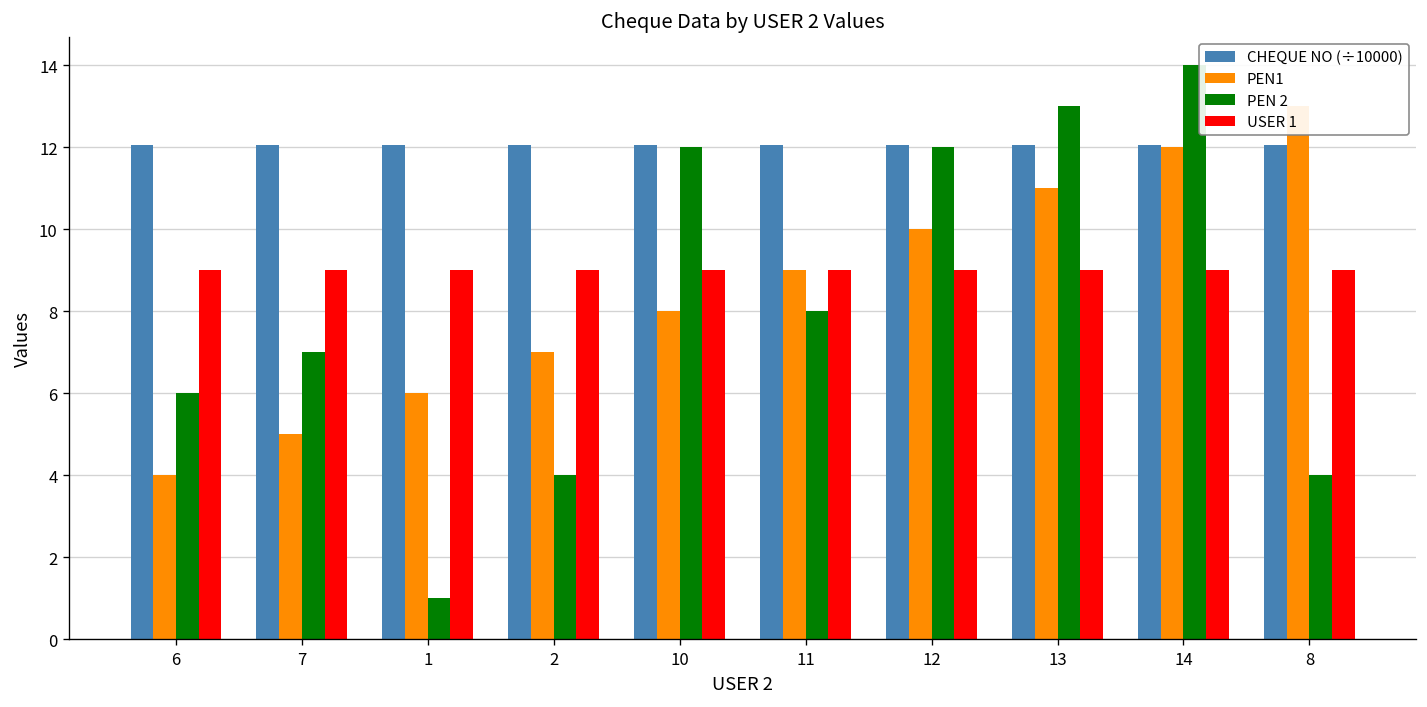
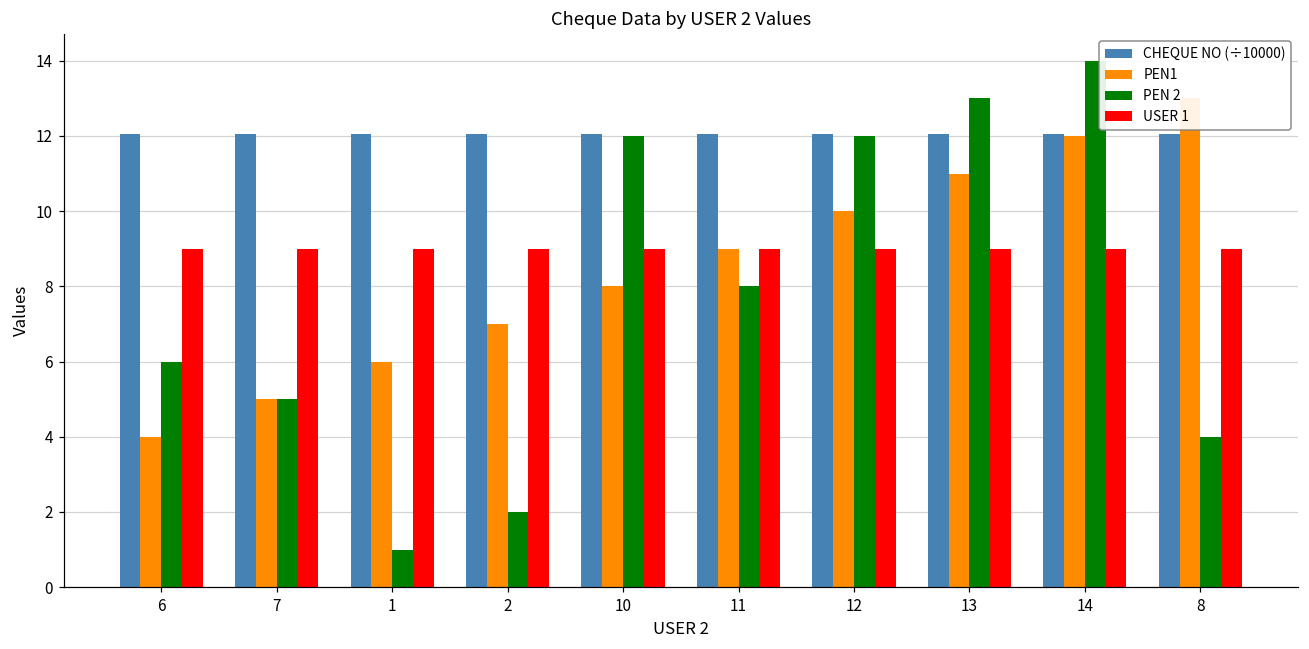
PEN 2, 7: 7 -> 5
PEN 2, 2: 4 -> 2
